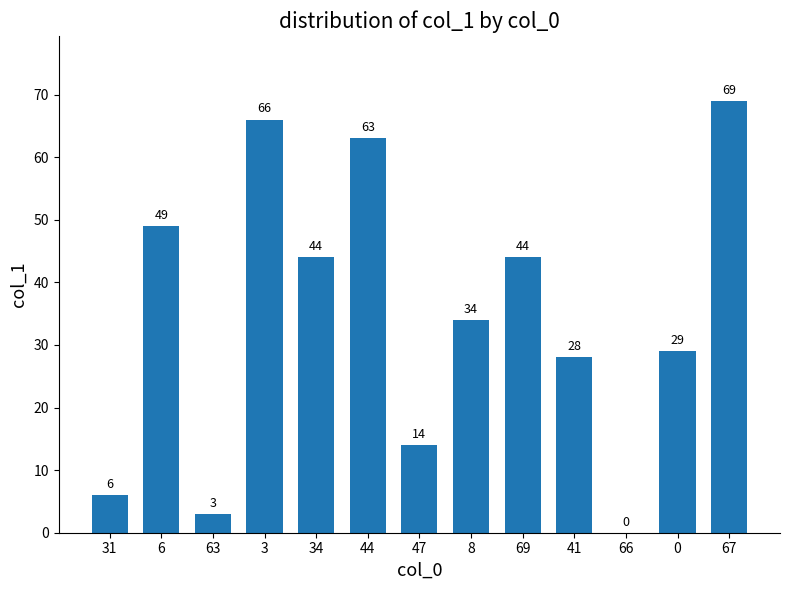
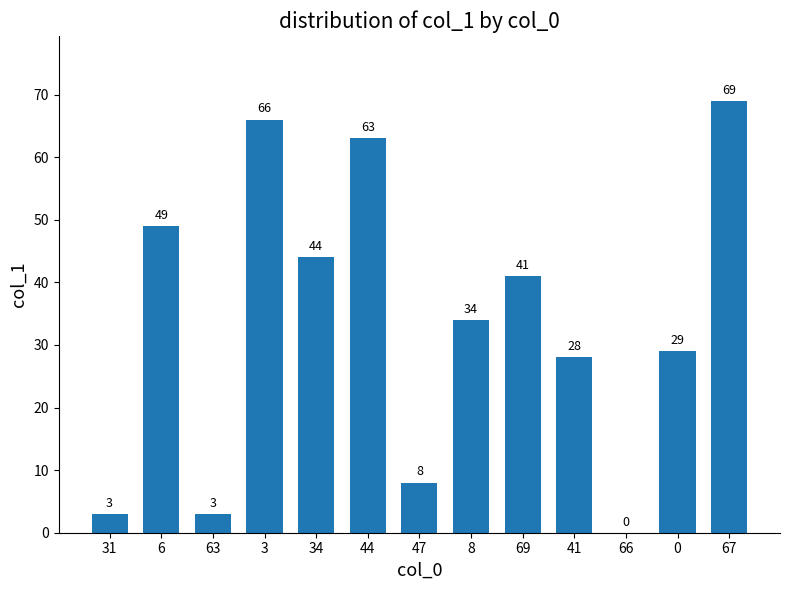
31: 6 -> 3
47: 14 -> 8
69: 44 -> 41
